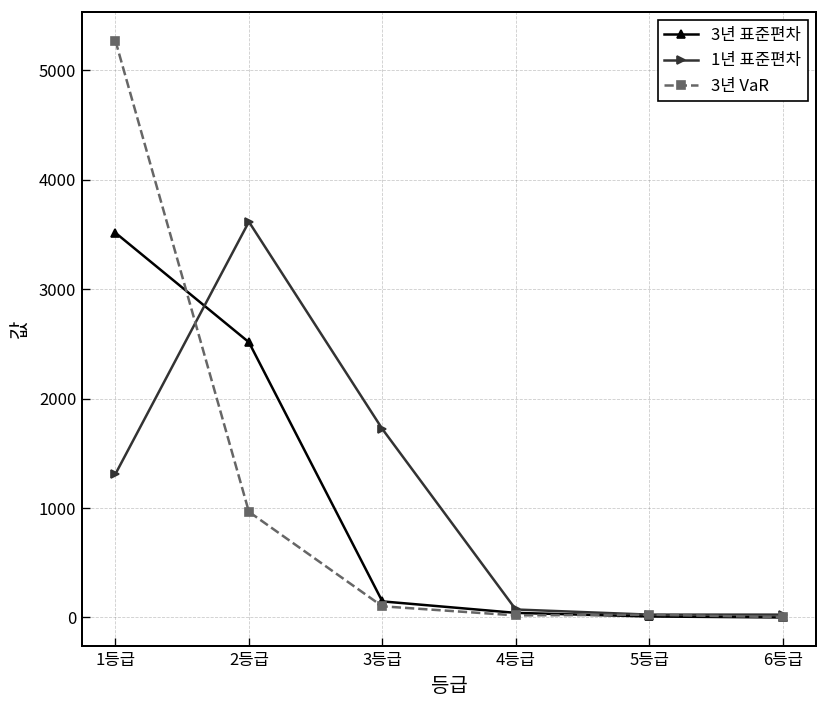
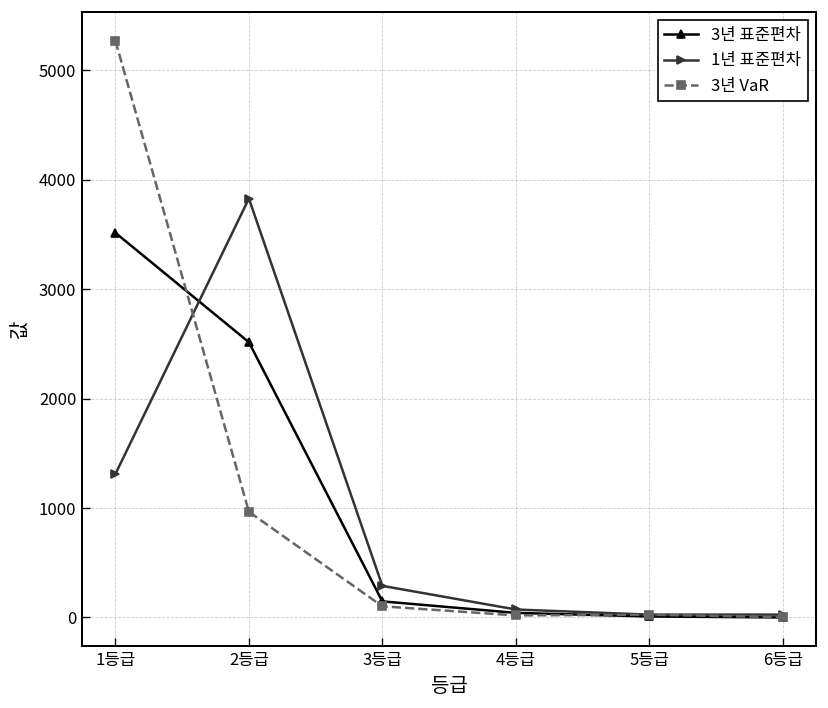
1년 표준편차, 2등급: 3600 -> 3800
1년 표준편차, 3등급: 1700 -> 300
